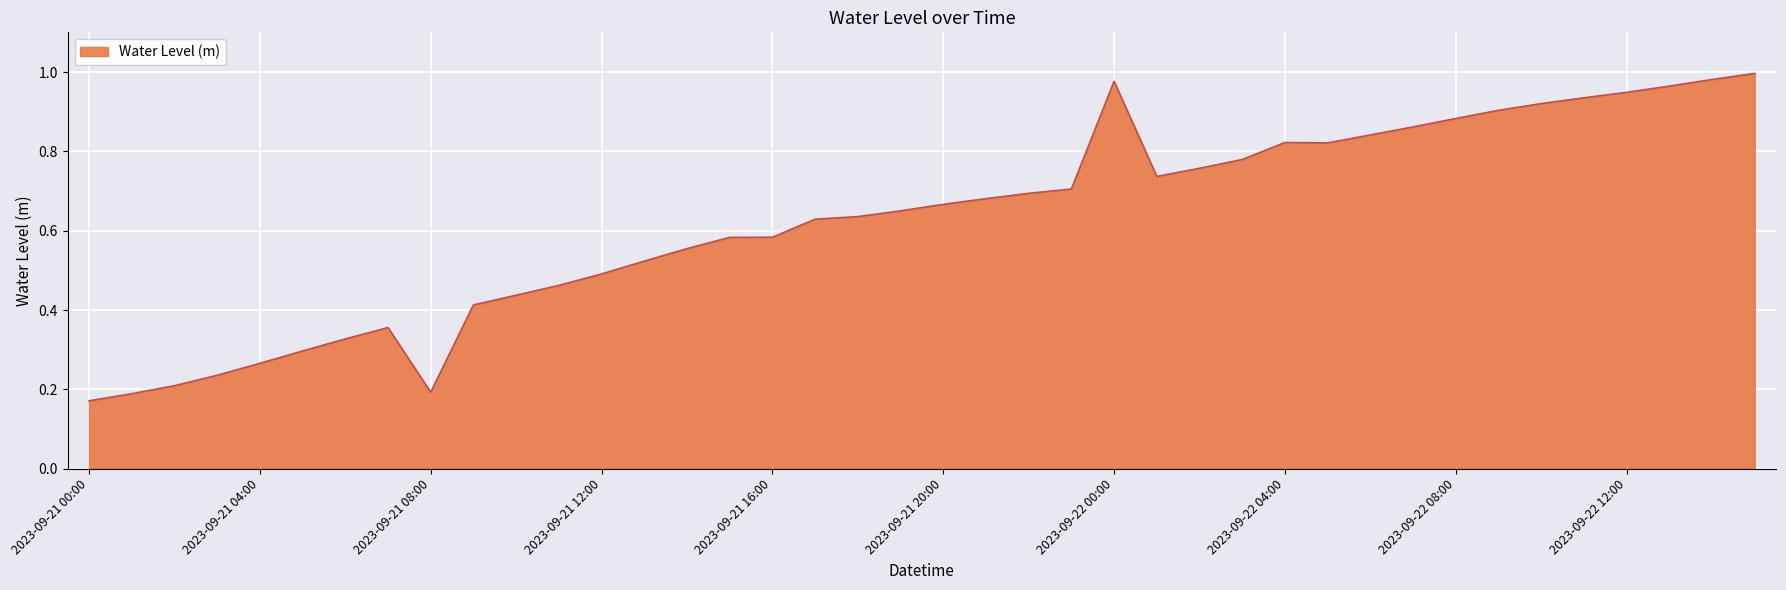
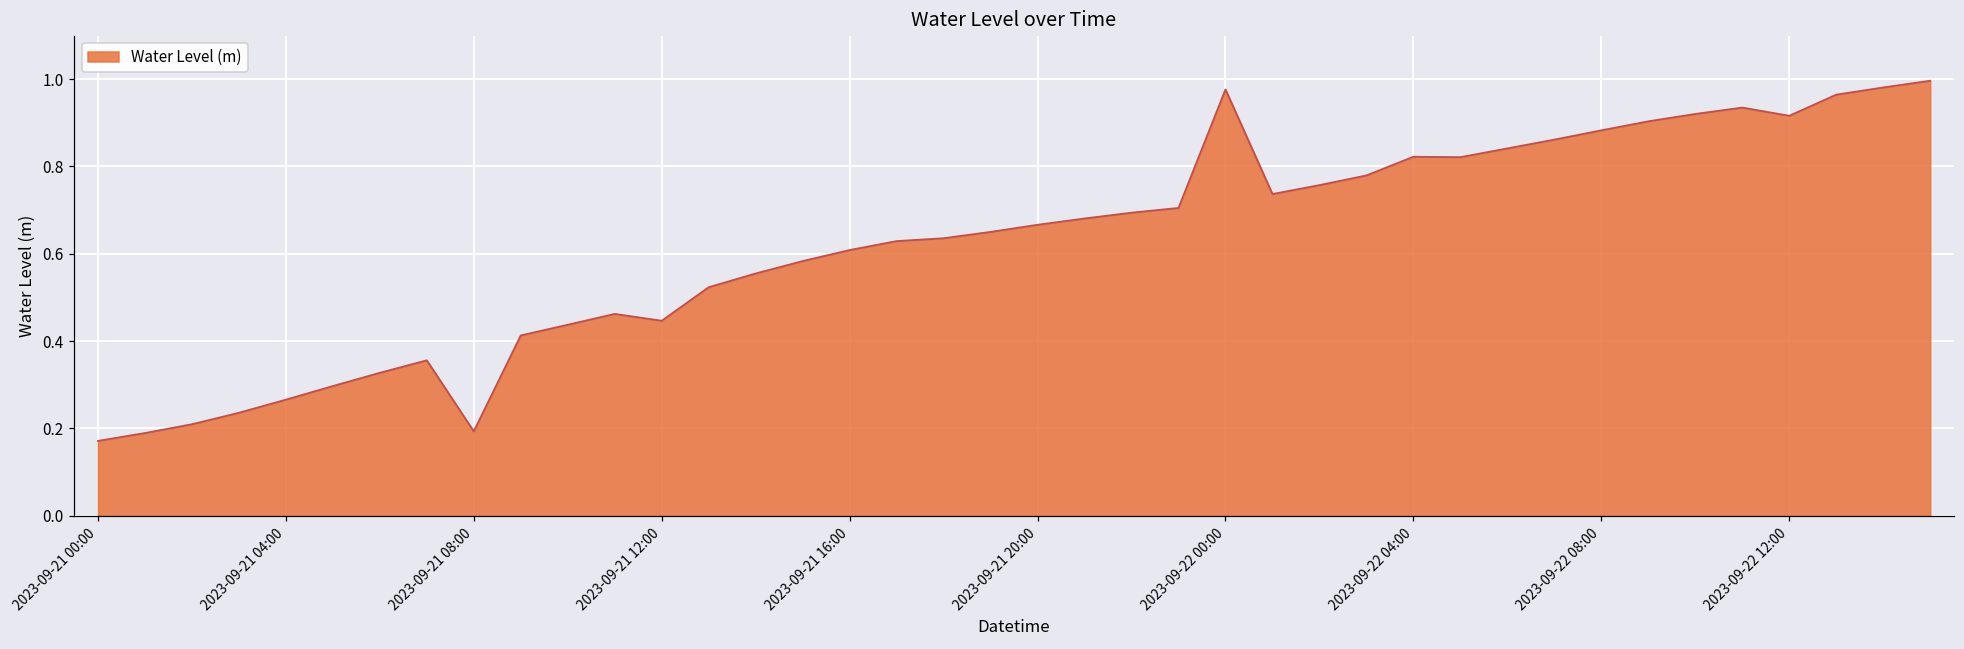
2023-09-21 12:00: 0.49 -> 0.45
2023-09-21 16:00: 0.58 -> 0.61
2023-09-22 12:00: 0.95 -> 0.92
